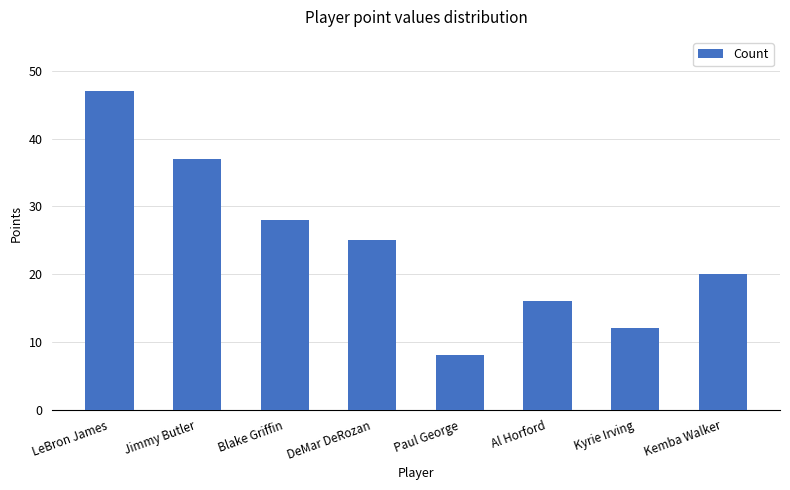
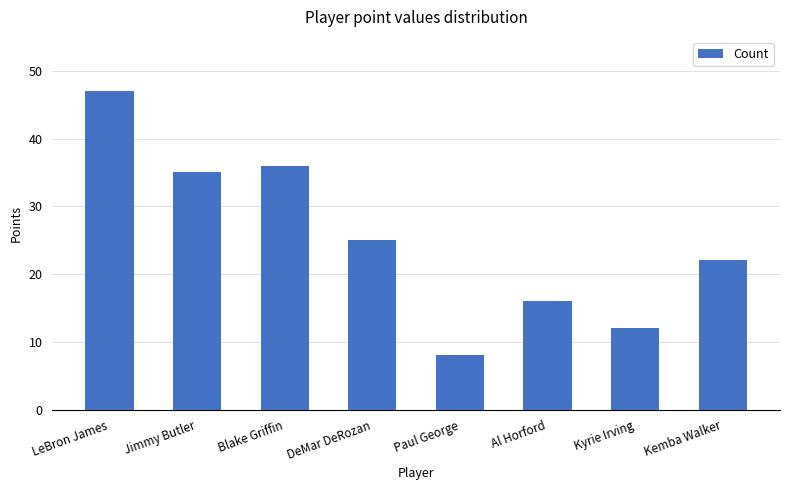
Jimmy Butler: 37 -> 35
Blake Griffin: 28 -> 36
Kemba Walker: 20 -> 22
